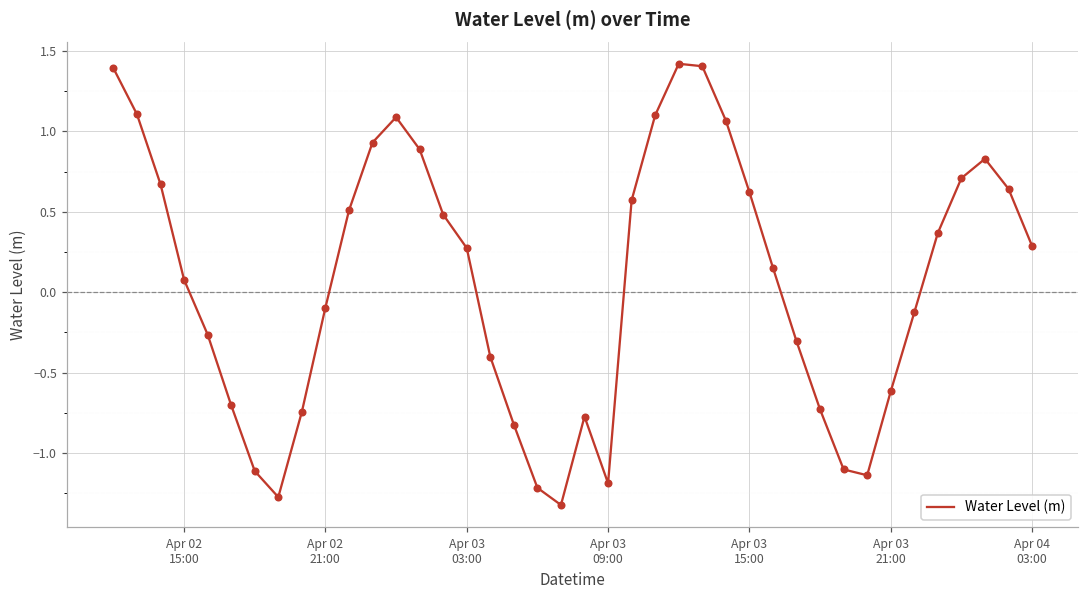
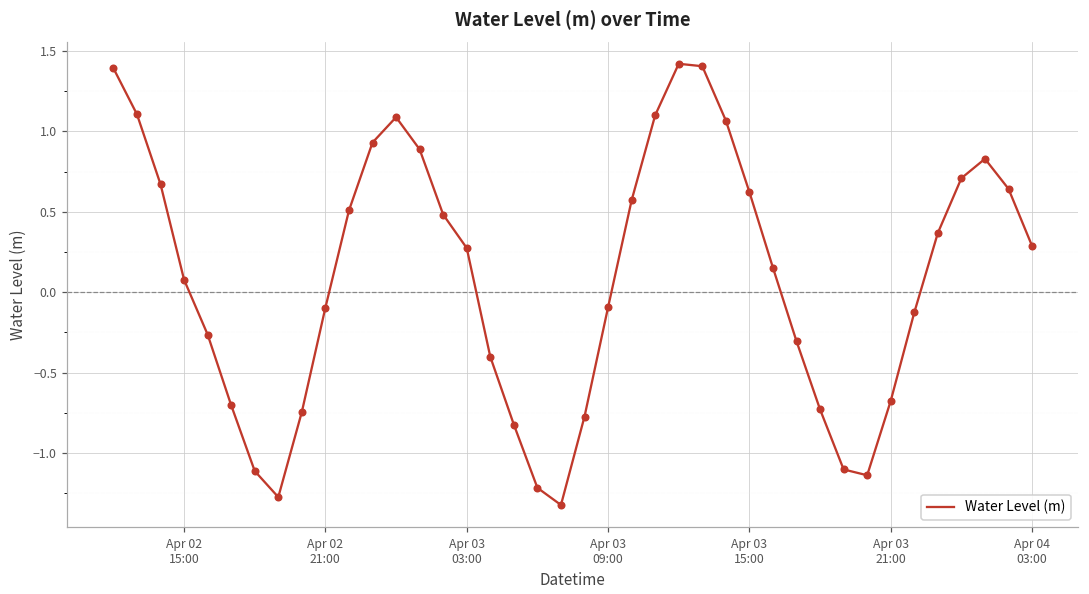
Apr 03 09:00: -1.19 -> -0.09
Apr 03 21:00: -0.62 -> -0.67
